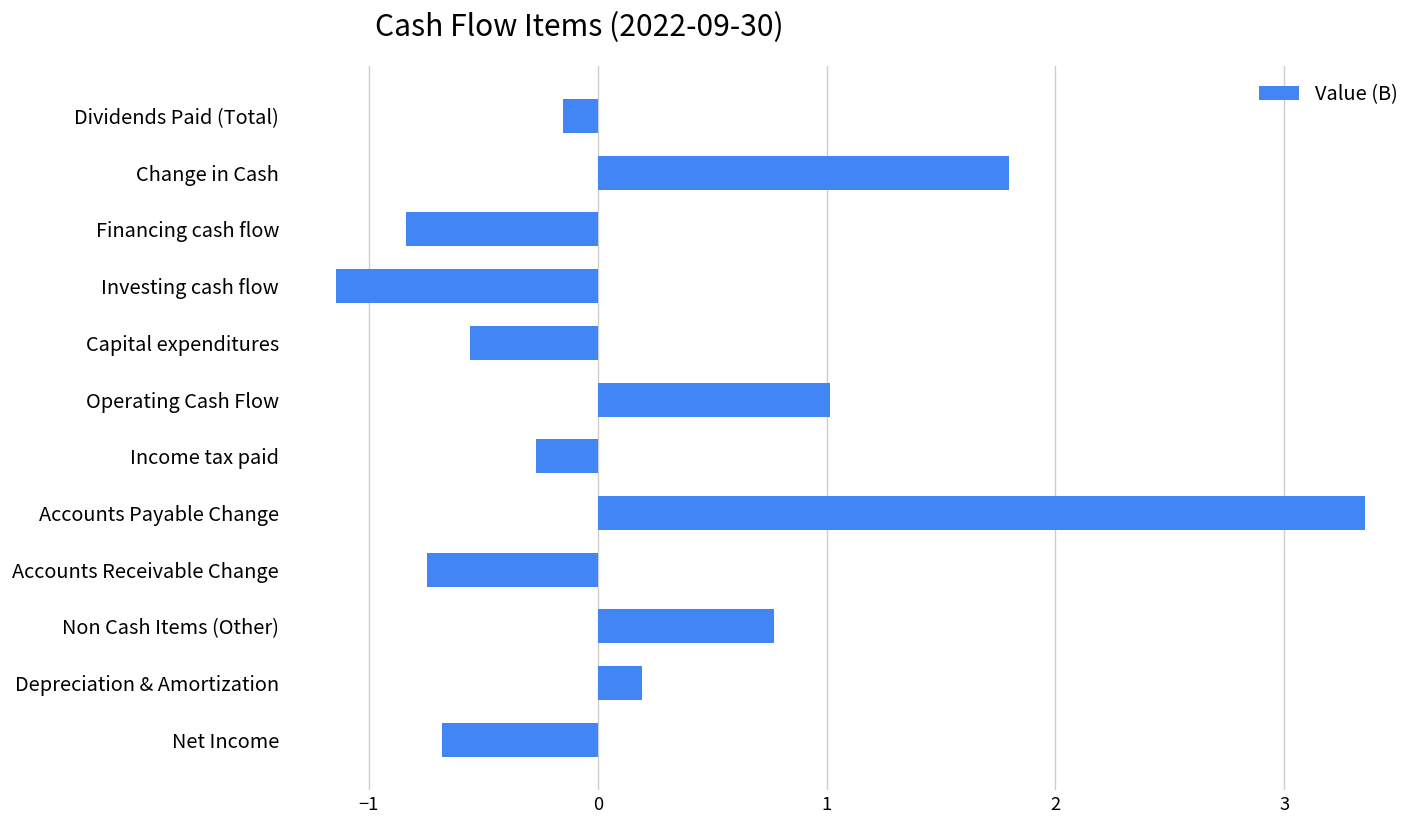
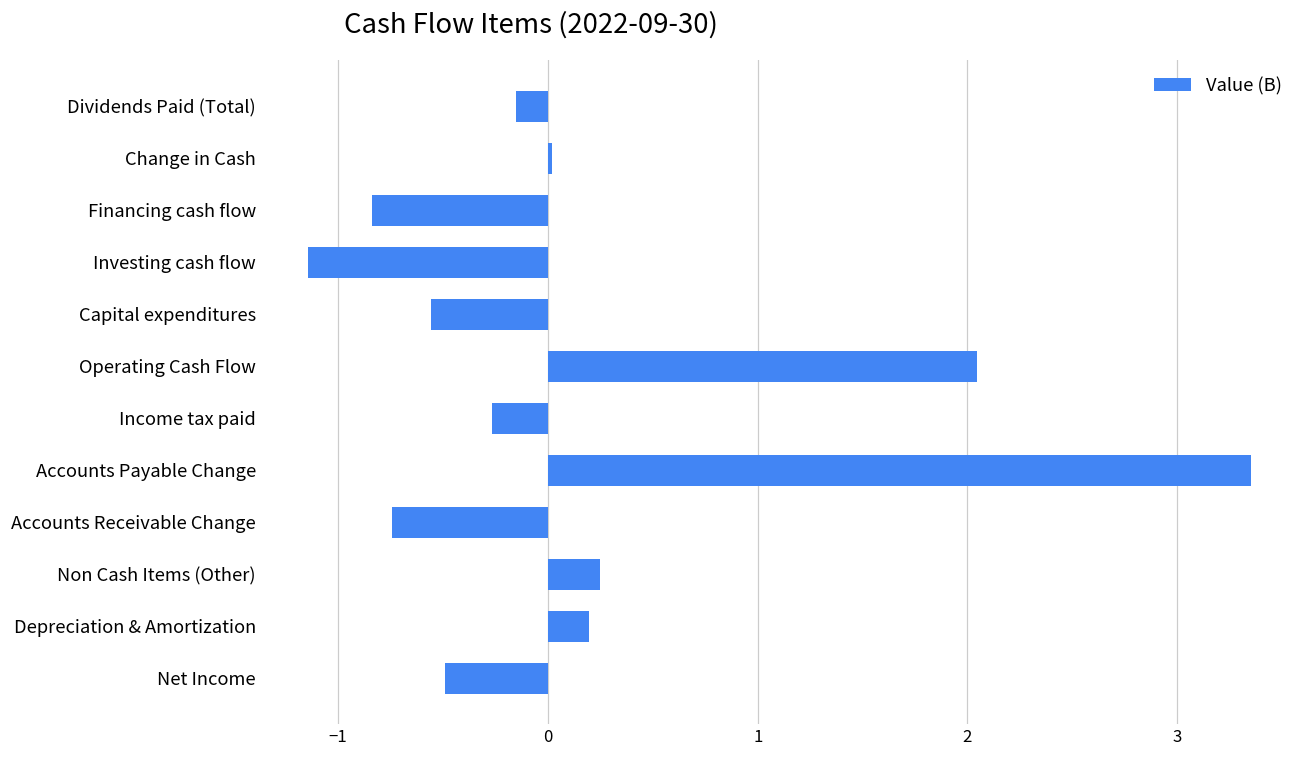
Change in Cash: 1.80 -> 0.02
Operating Cash Flow: 1.02 -> 2.05
Non Cash Items (Other): 0.77 -> 0.25
Net Income: -0.68 -> -0.49
